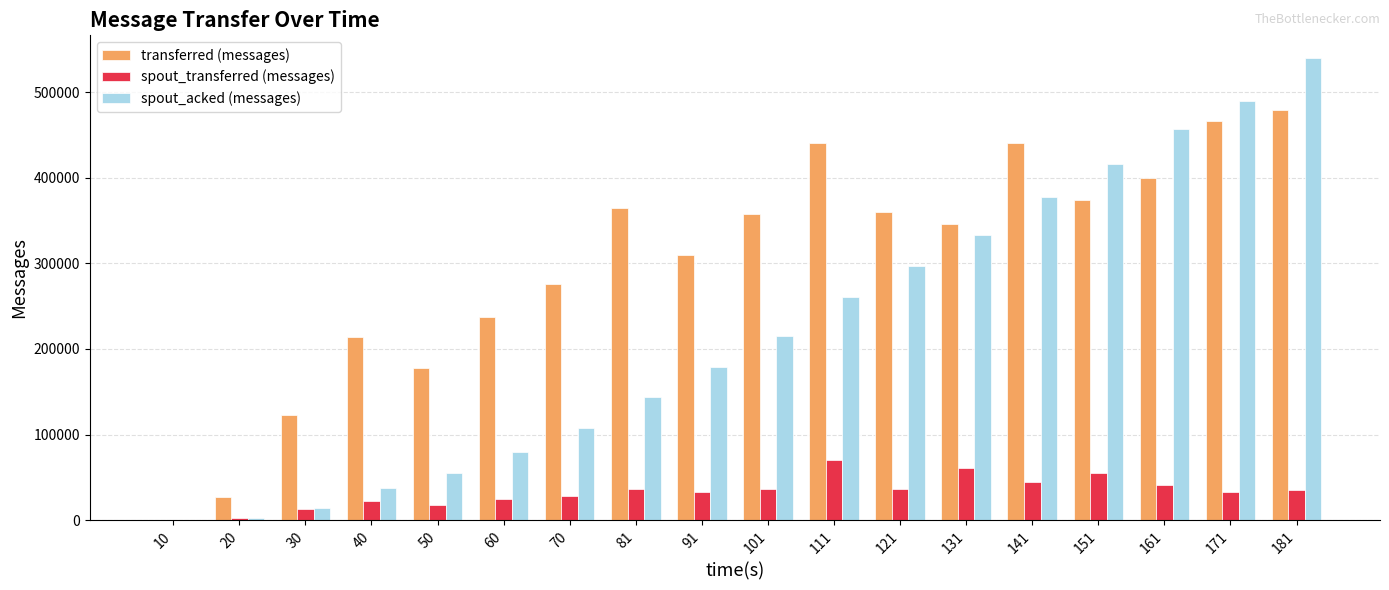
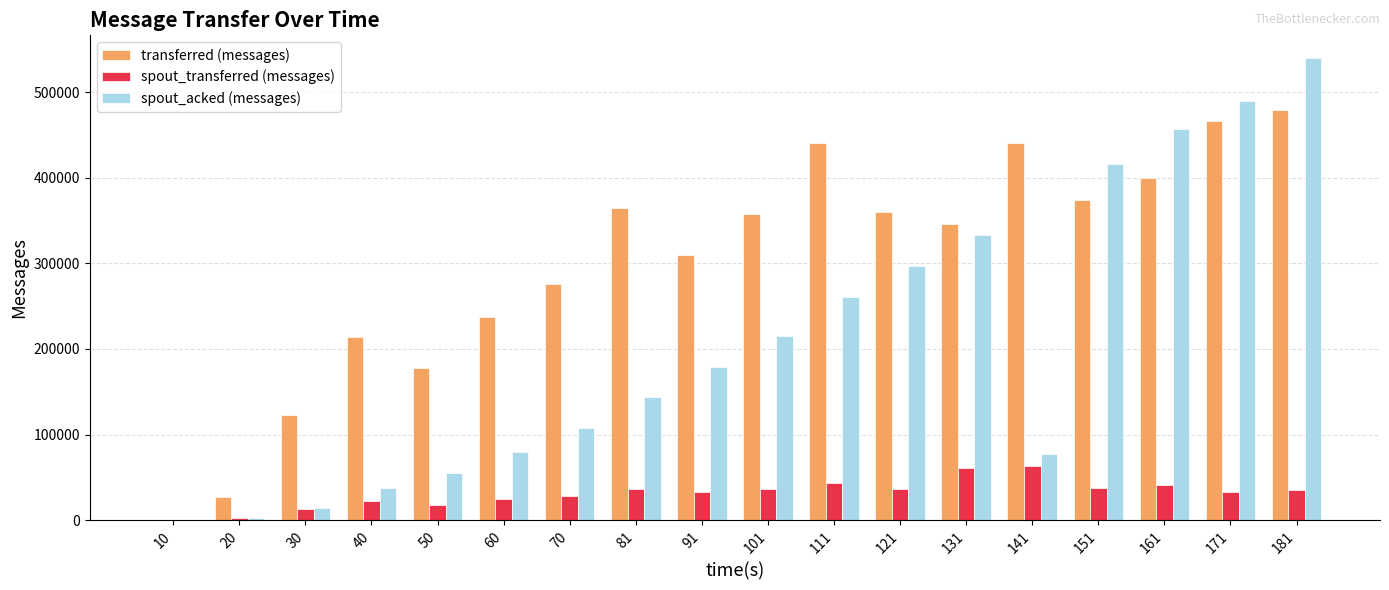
spout_transferred (messages), 111: 70000 -> 40000
spout_transferred (messages), 141: 40000 -> 60000
spout_acked (messages), 141: 380000 -> 80000
spout_transferred (messages), 151: 50000 -> 40000
